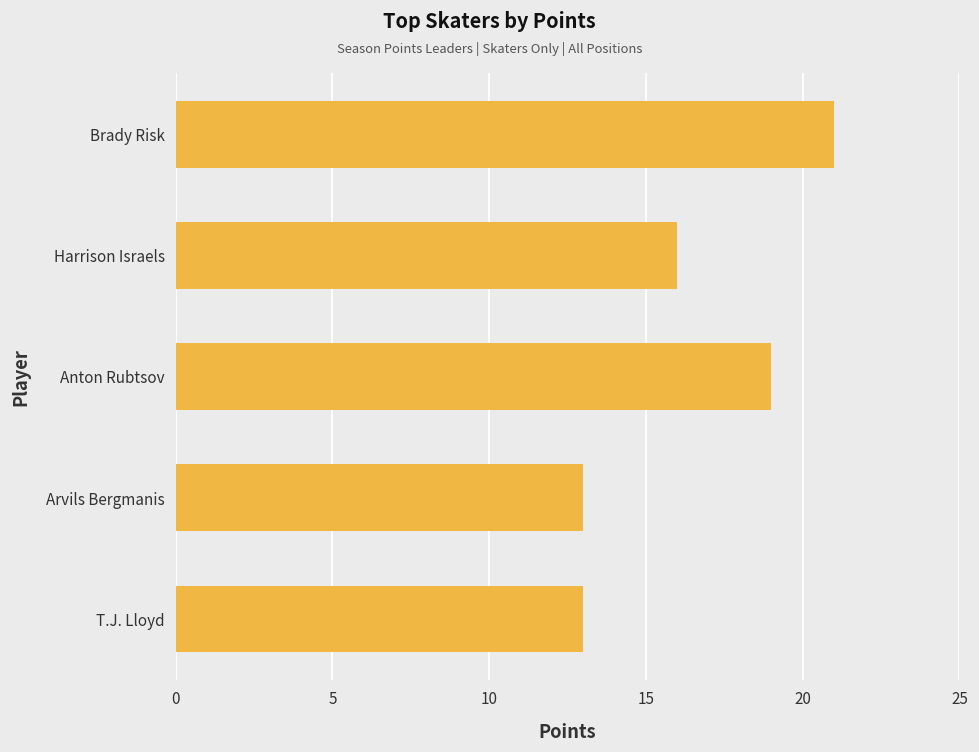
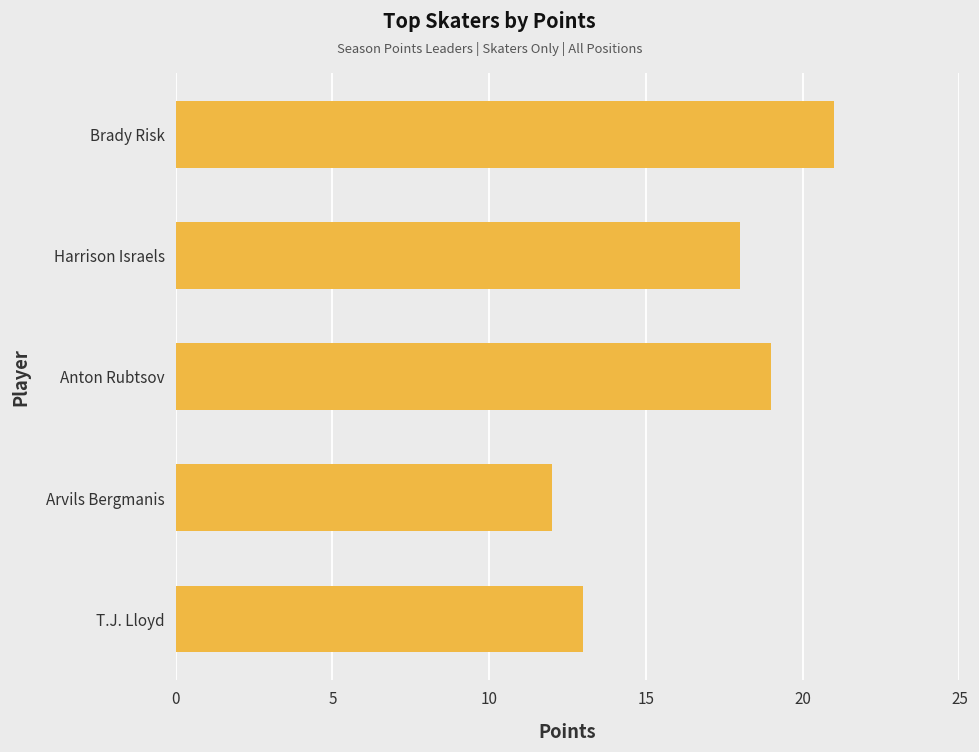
Harrison Israels: 16 -> 18
Arvils Bergmanis: 13 -> 12
